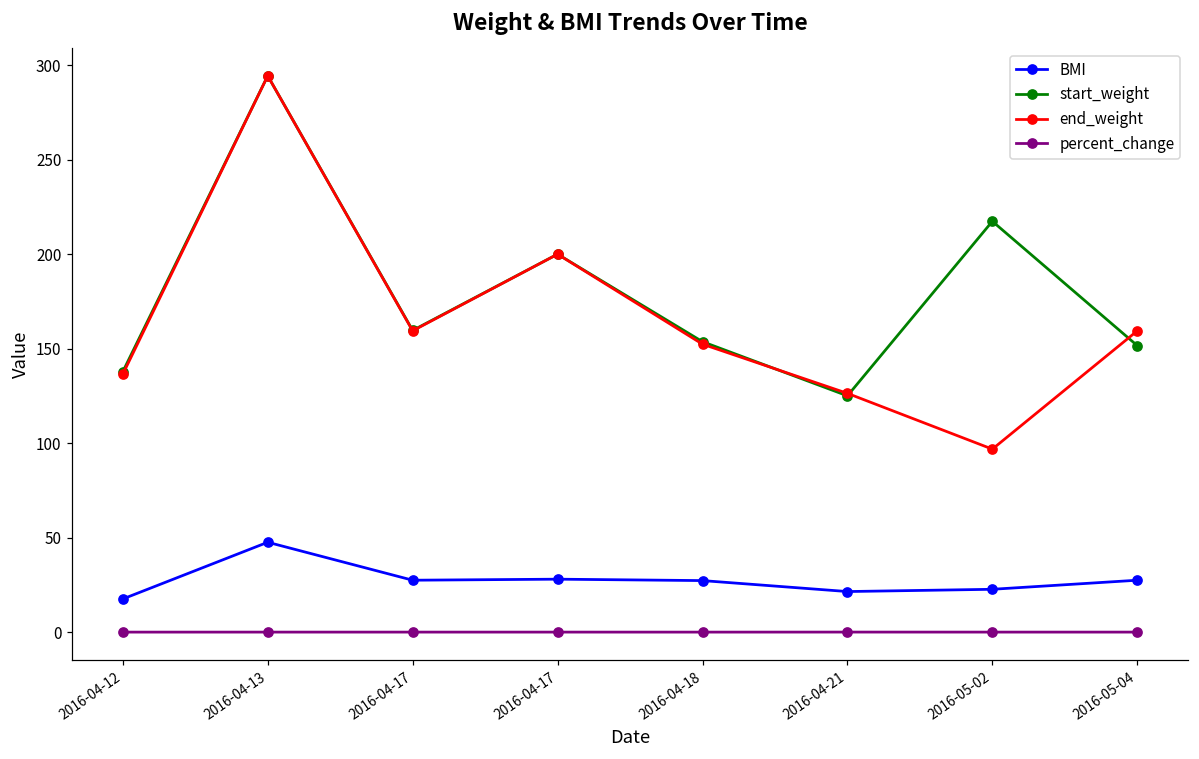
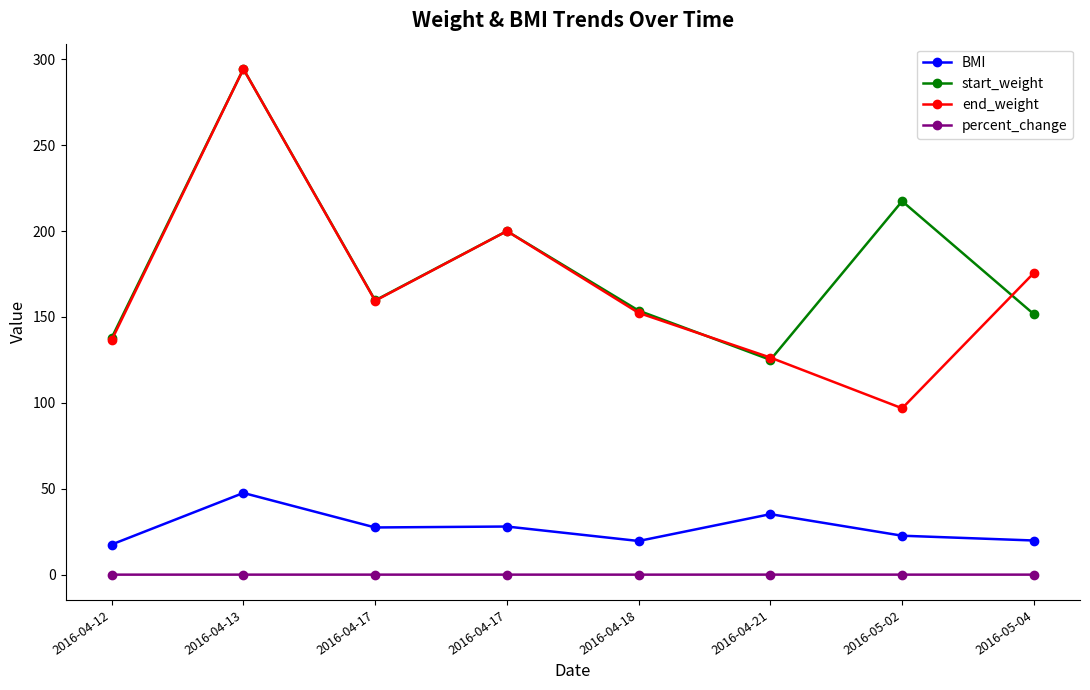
BMI, 2016-04-18: 27 -> 20
BMI, 2016-04-21: 21 -> 35
BMI, 2016-05-04: 27 -> 20
end_weight, 2016-05-04: 159 -> 176
